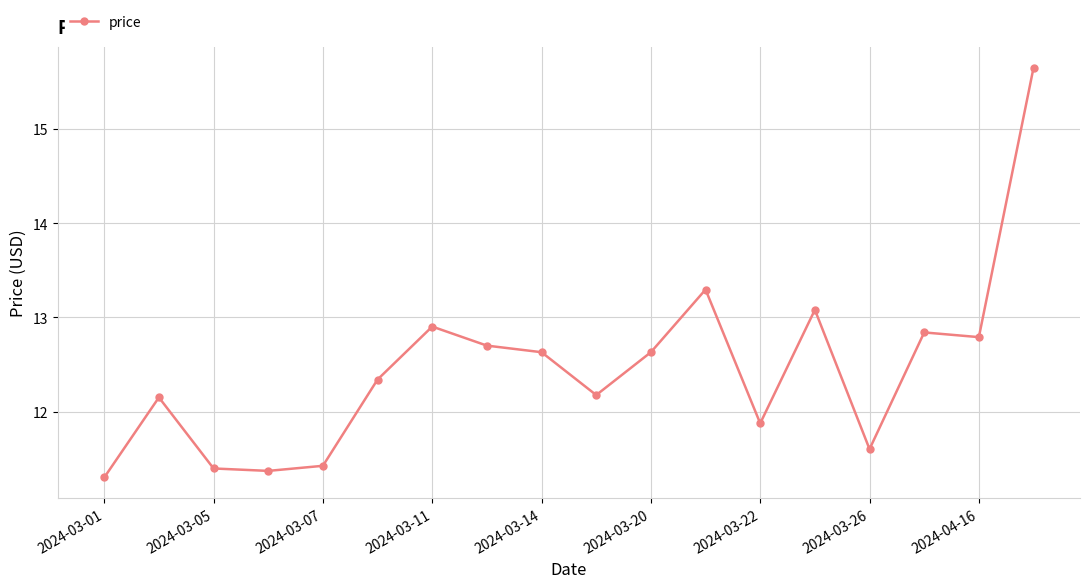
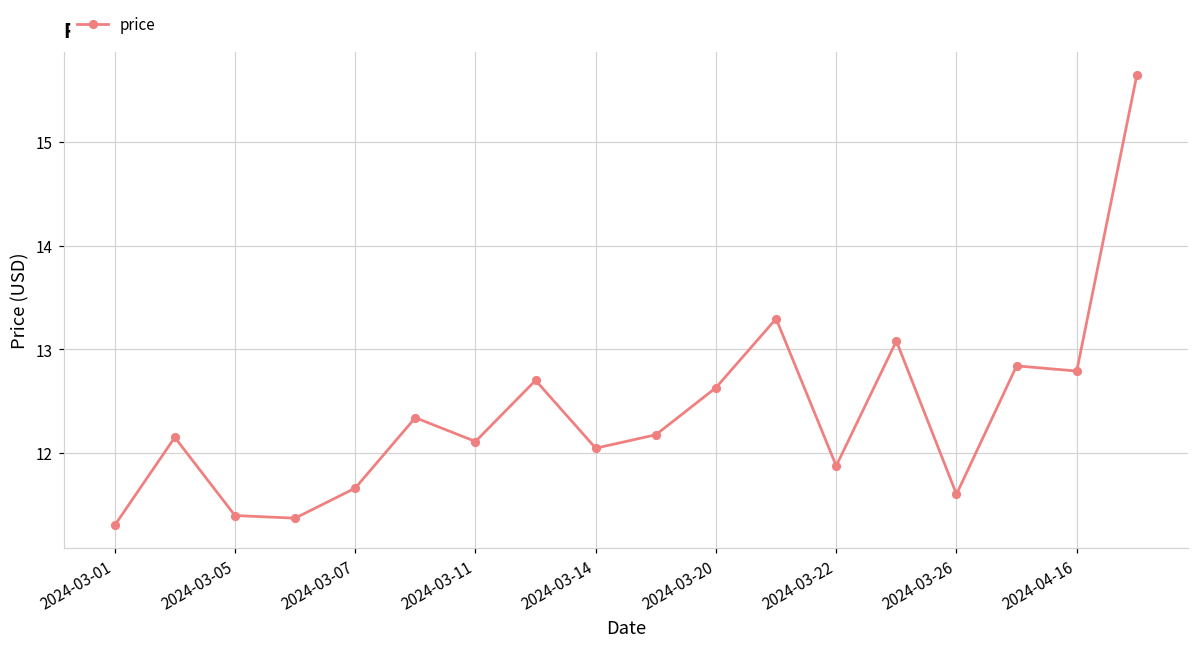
2024-03-07: 11.4 -> 11.7
2024-03-11: 12.9 -> 12.1
2024-03-14: 12.6 -> 12.0
